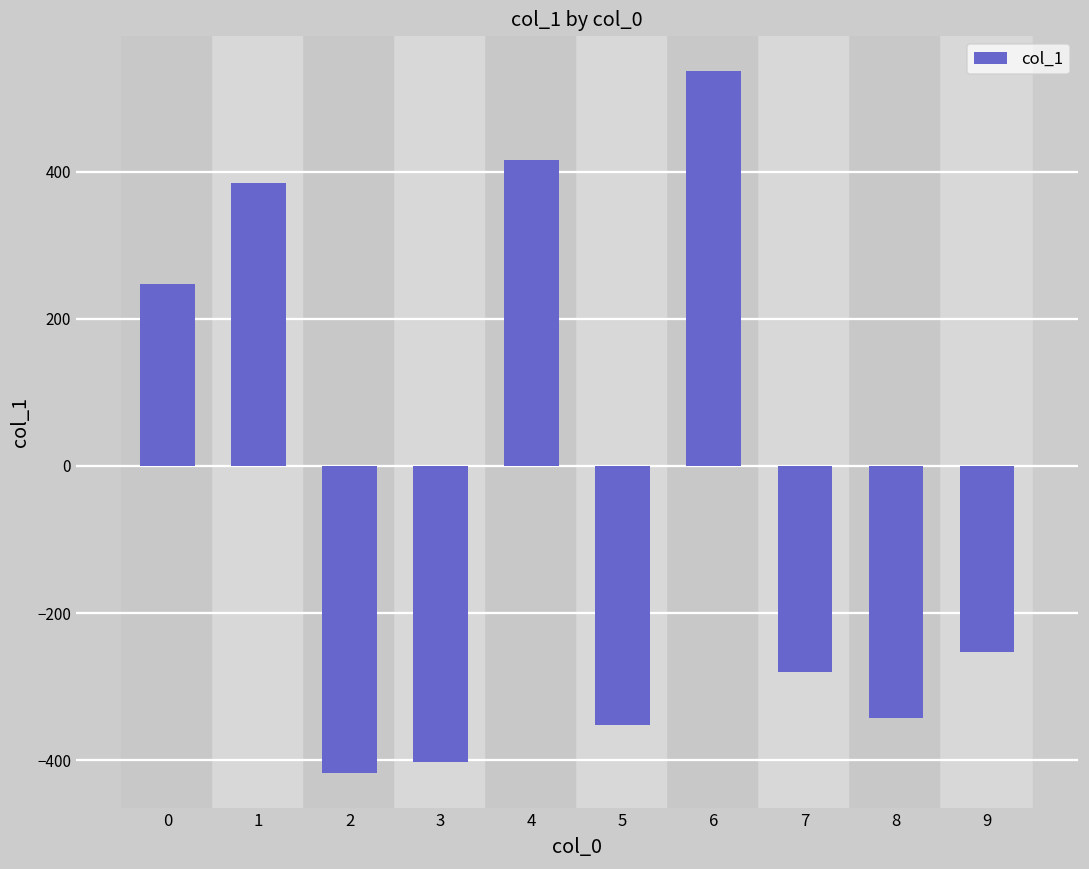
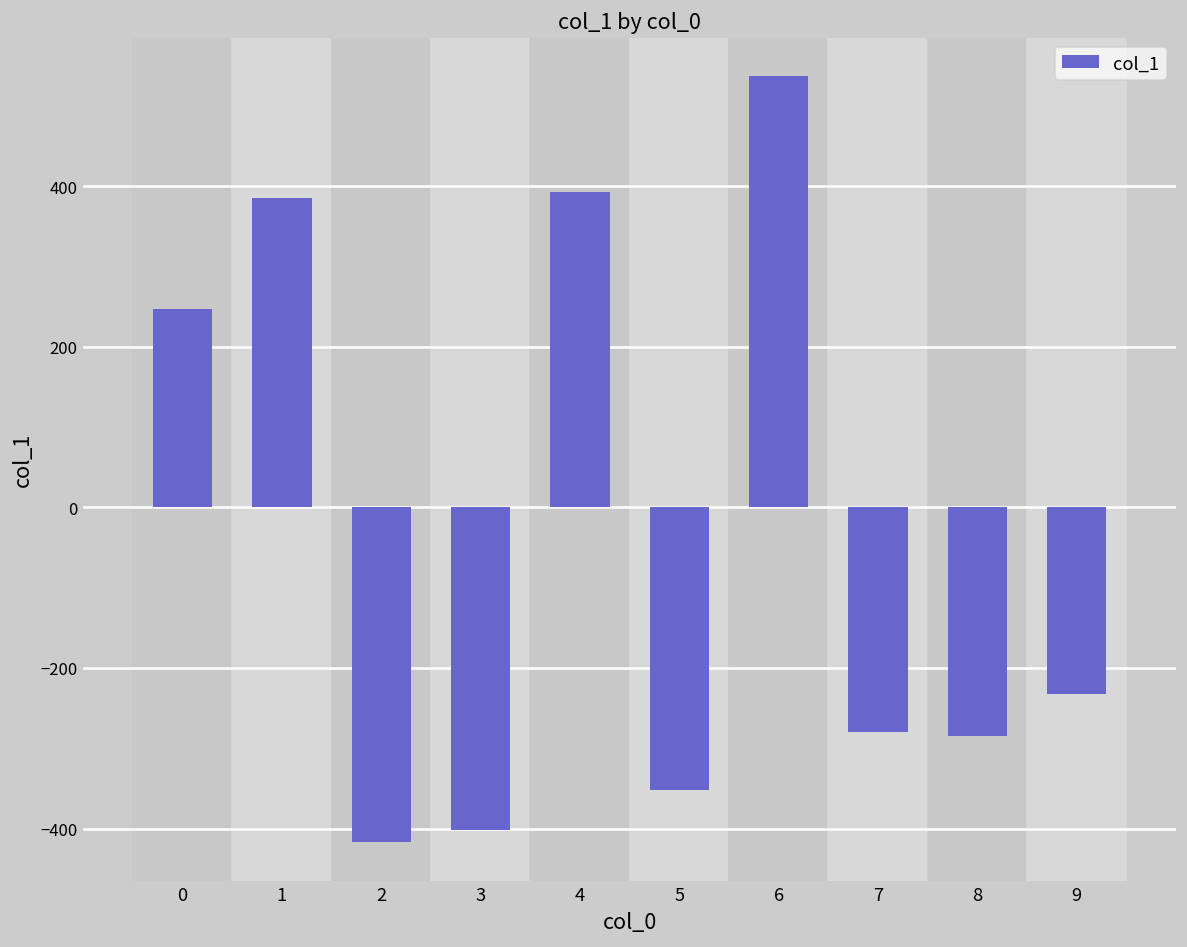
4: 420 -> 390
8: -340 -> -290
9: -250 -> -230
